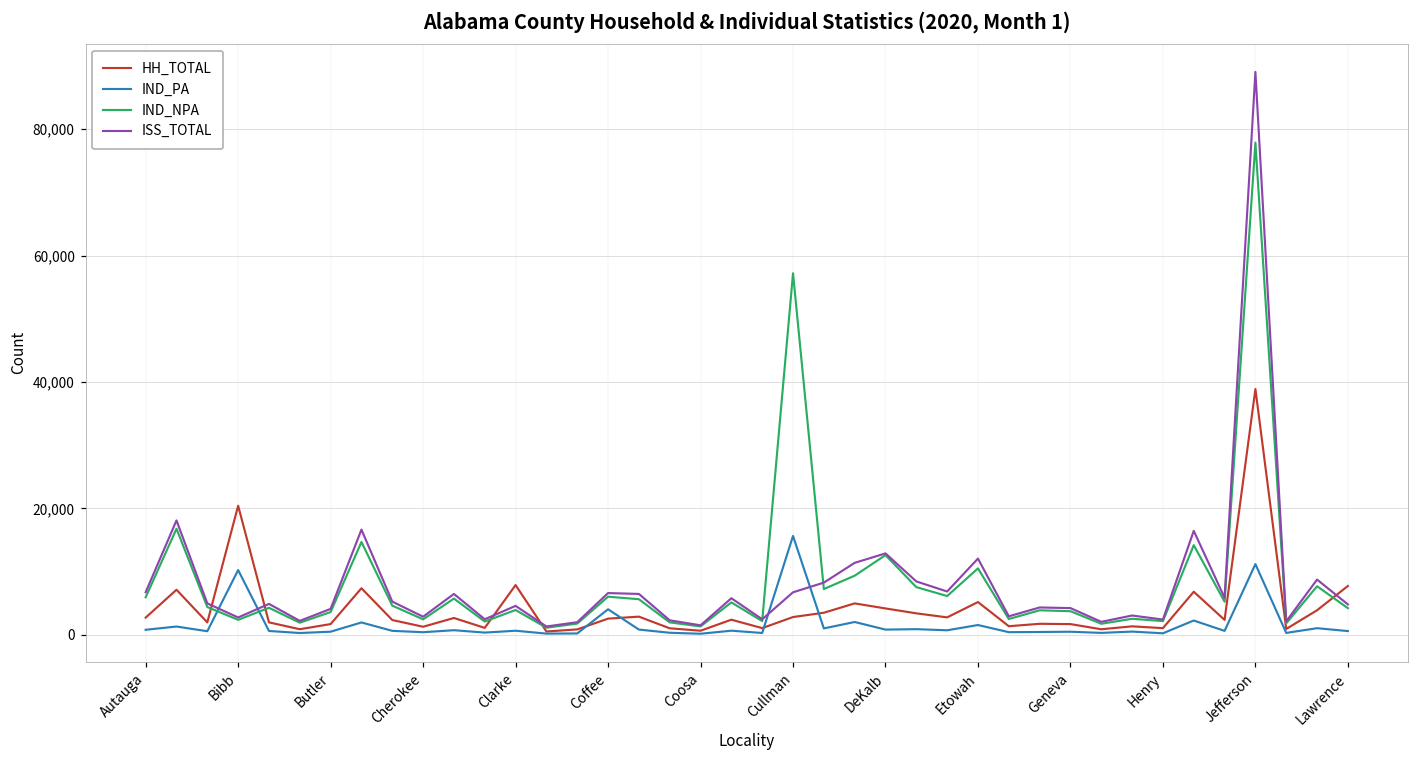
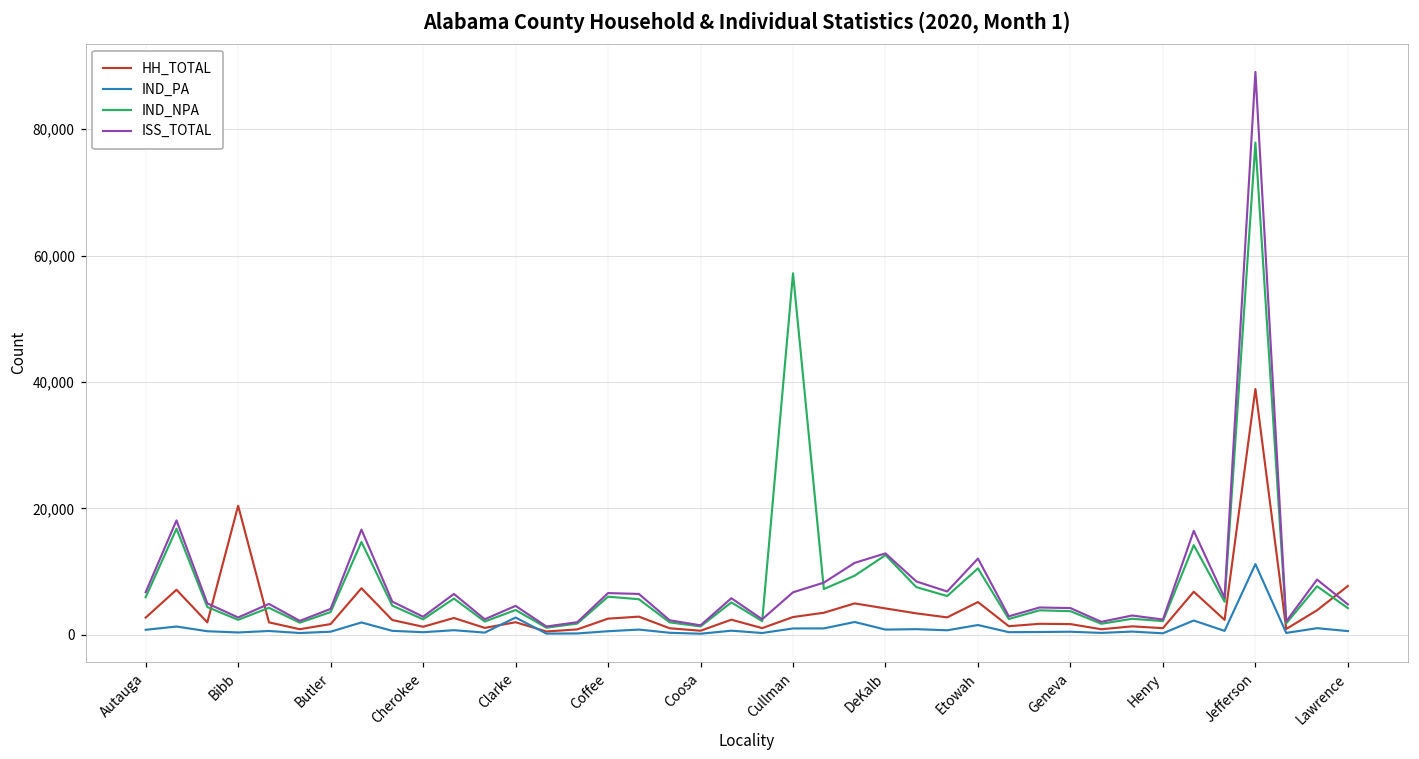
IND_PA, Bibb: 10,000 -> 0
HH_TOTAL, Clarke: 8,000 -> 2,000
IND_PA, Clarke: 1,000 -> 3,000
IND_PA, Coffee: 4,000 -> 1,000
IND_PA, Cullman: 16,000 -> 1,000
